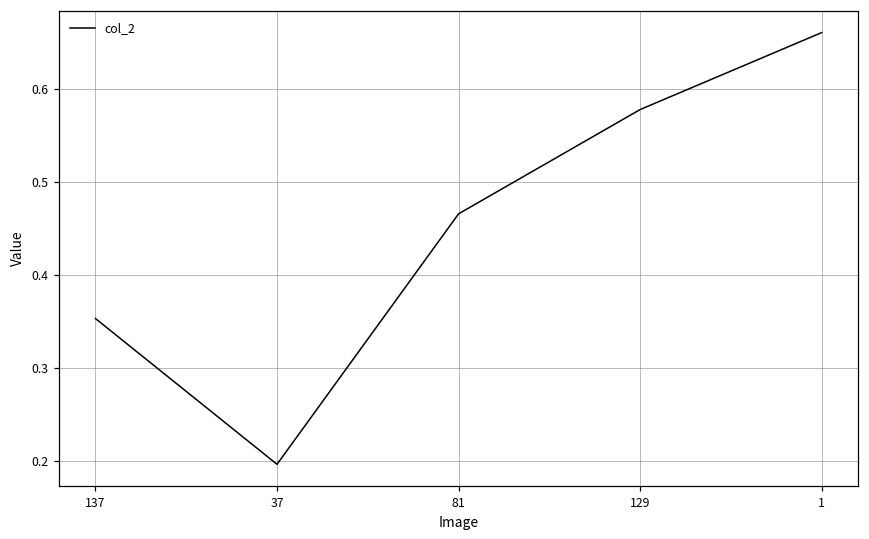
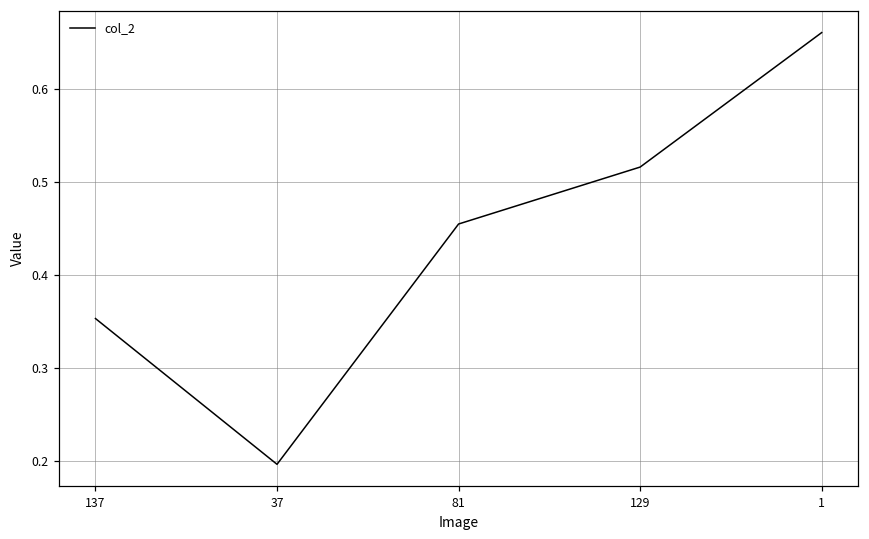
81: 0.47 -> 0.45
129: 0.58 -> 0.52
